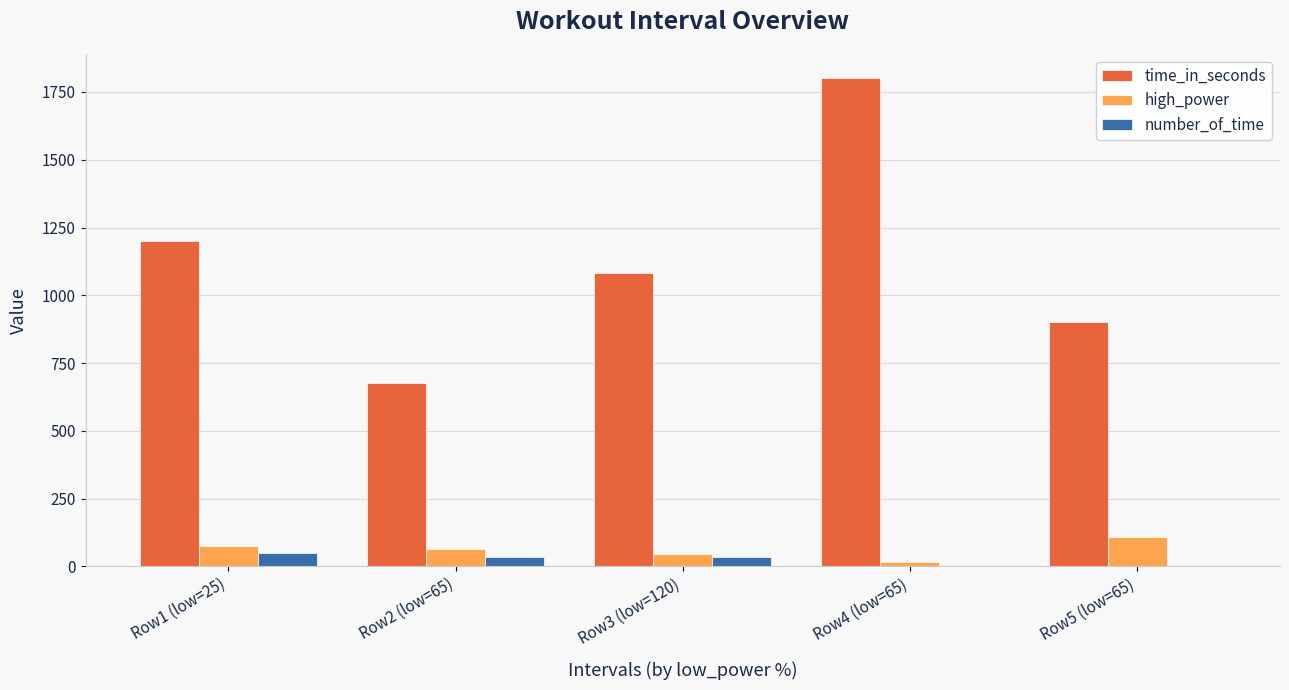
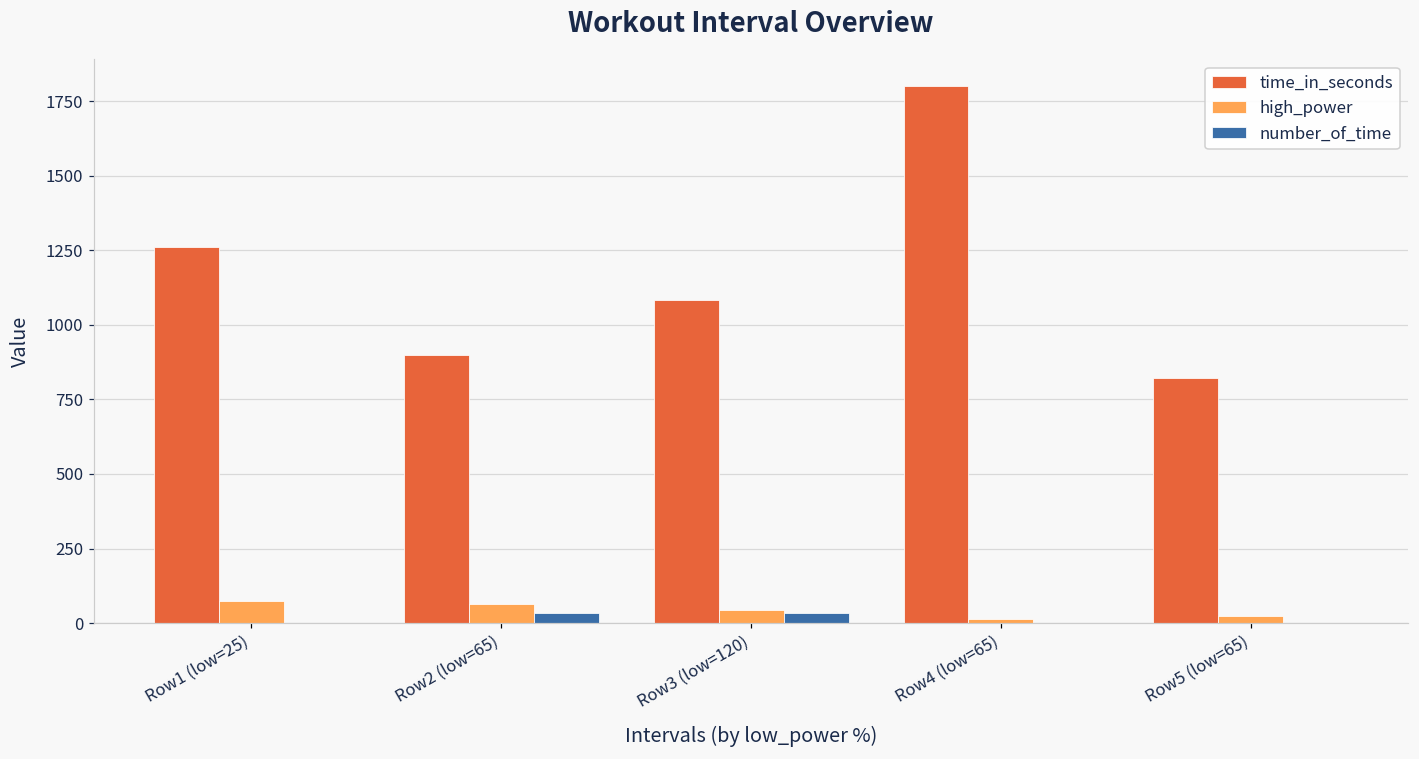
time_in_seconds, Row1 (low=25): 1200 -> 1260
number_of_time, Row1 (low=25): 50 -> 0
time_in_seconds, Row2 (low=65): 680 -> 900
time_in_seconds, Row5 (low=65): 900 -> 820
high_power, Row5 (low=65): 110 -> 30
